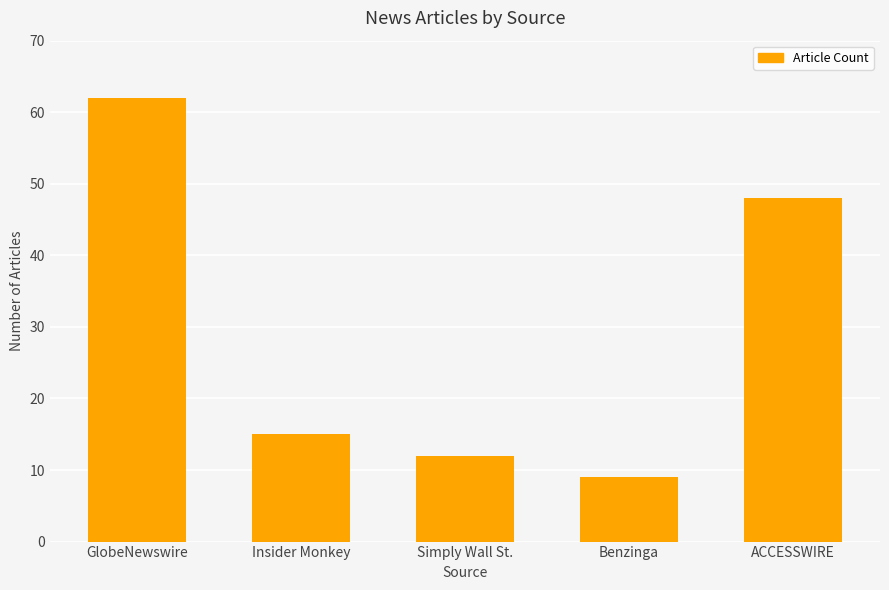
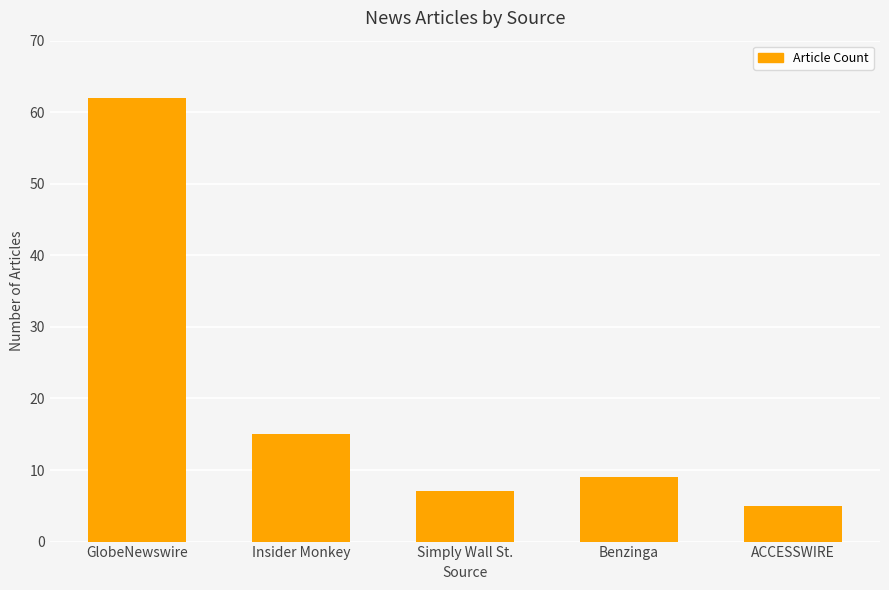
Simply Wall St.: 12 -> 7
ACCESSWIRE: 48 -> 5
